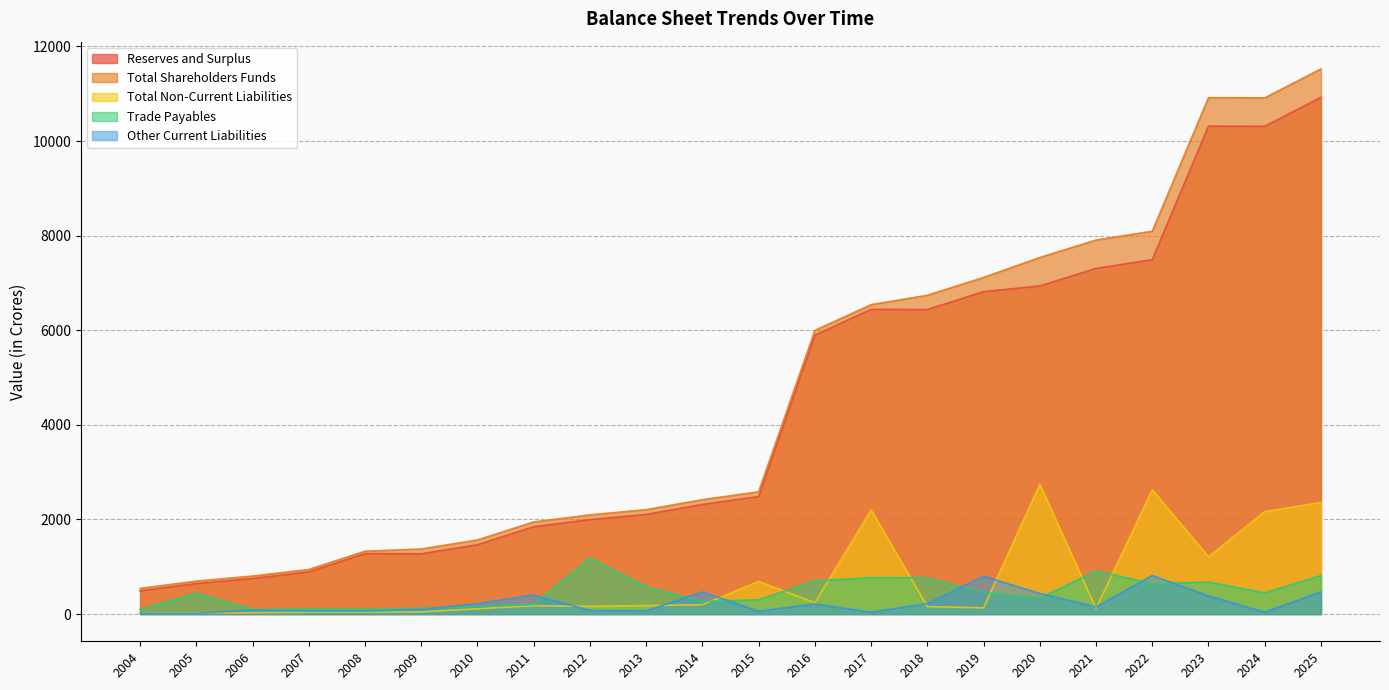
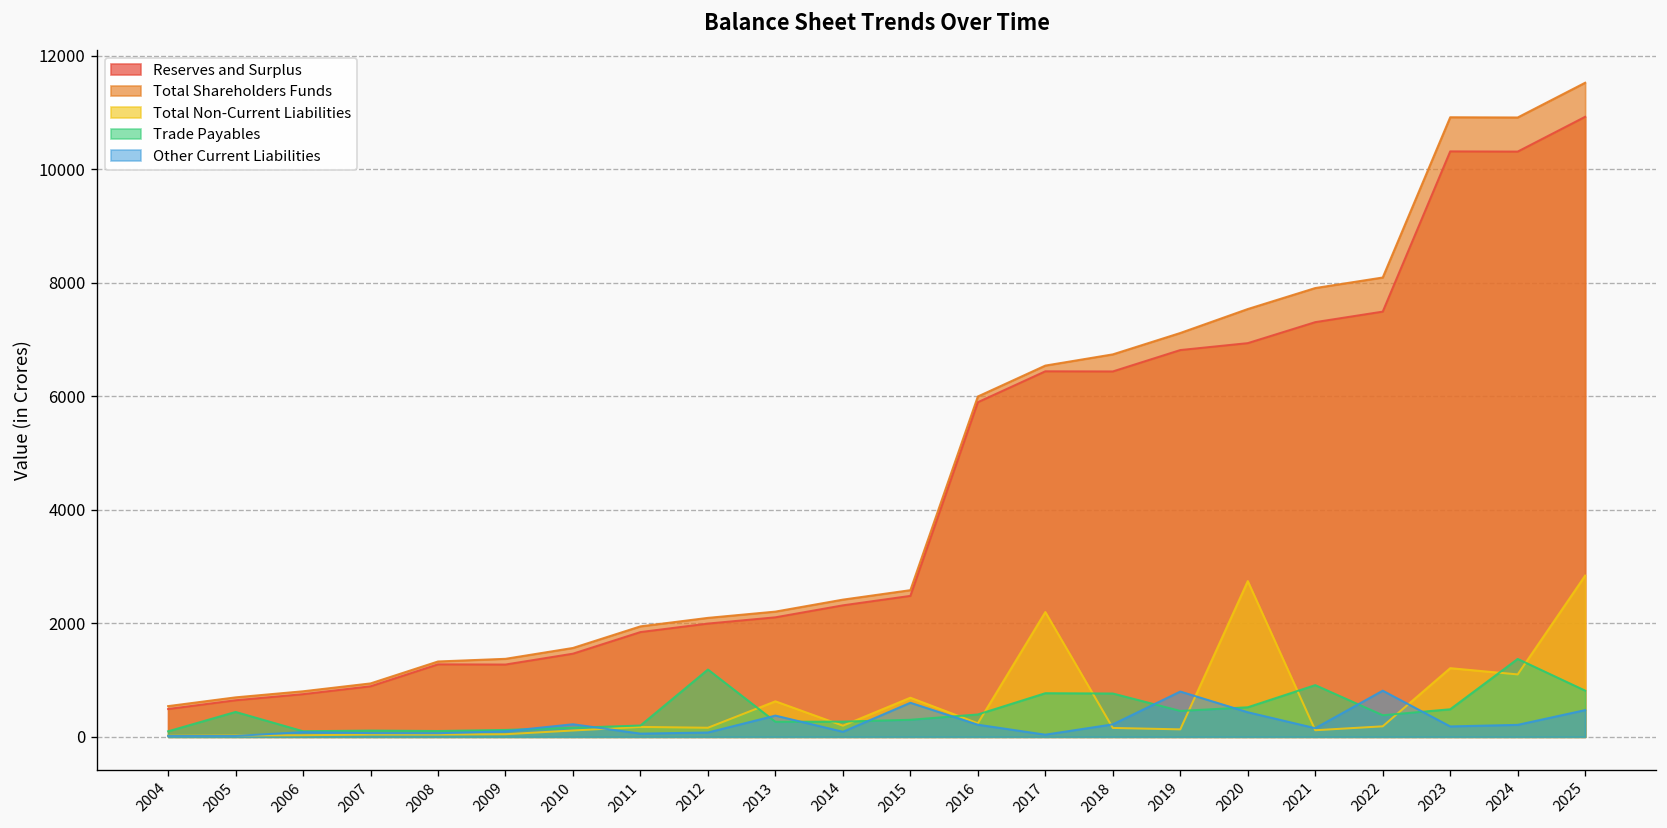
Other Current Liabilities, 2011: 400 -> 100
Total Non-Current Liabilities, 2013: 200 -> 600
Trade Payables, 2013: 600 -> 300
Other Current Liabilities, 2013: 100 -> 400
Other Current Liabilities, 2014: 500 -> 100
Other Current Liabilities, 2015: 100 -> 600
Trade Payables, 2016: 700 -> 400
Trade Payables, 2020: 300 -> 500
Total Non-Current Liabilities, 2022: 2600 -> 200
Trade Payables, 2022: 600 -> 400
Trade Payables, 2023: 700 -> 500
Other Current Liabilities, 2023: 400 -> 200
Total Non-Current Liabilities, 2024: 2200 -> 1100
Trade Payables, 2024: 400 -> 1400
Other Current Liabilities, 2024: 0 -> 200
Total Non-Current Liabilities, 2025: 2400 -> 2800
